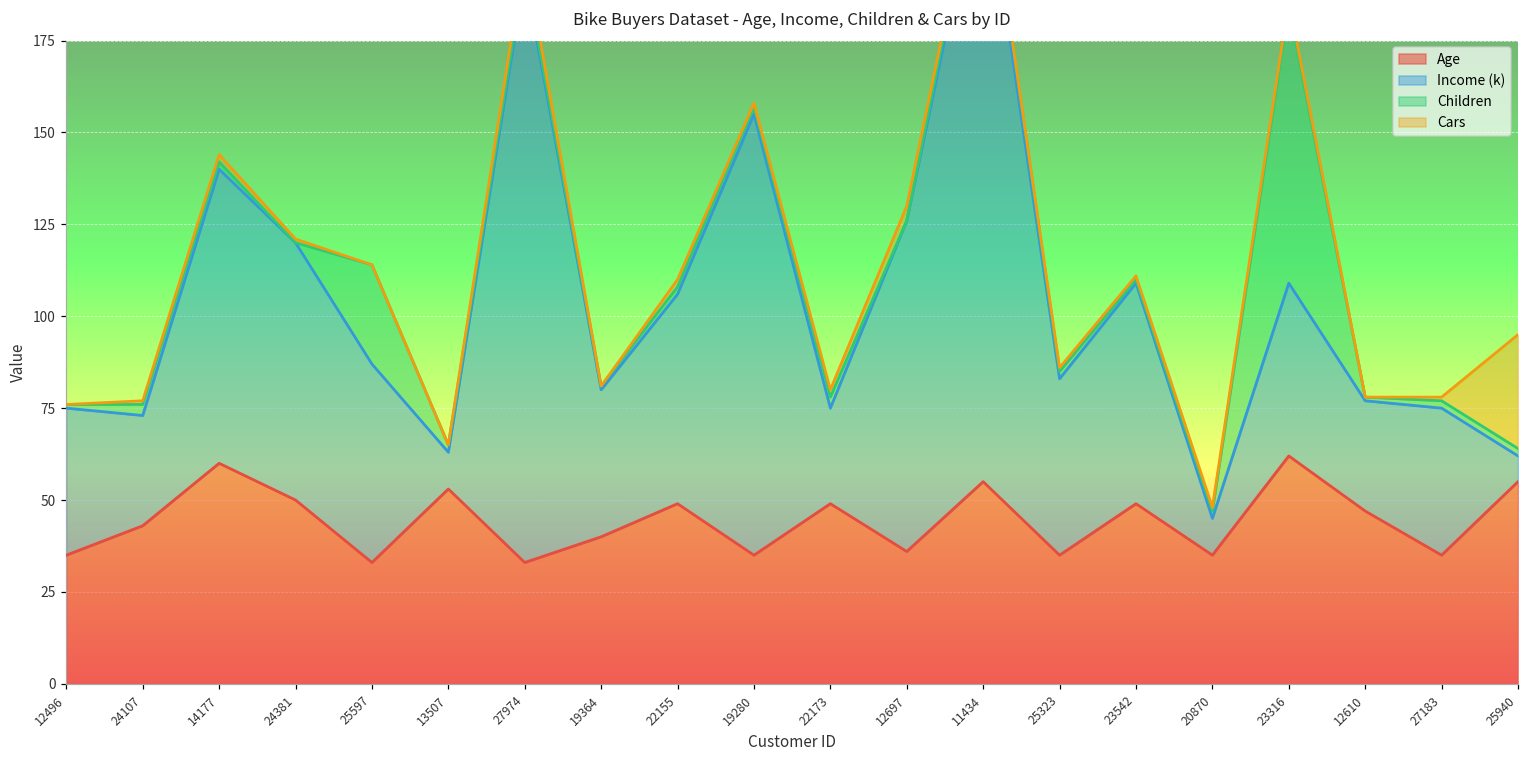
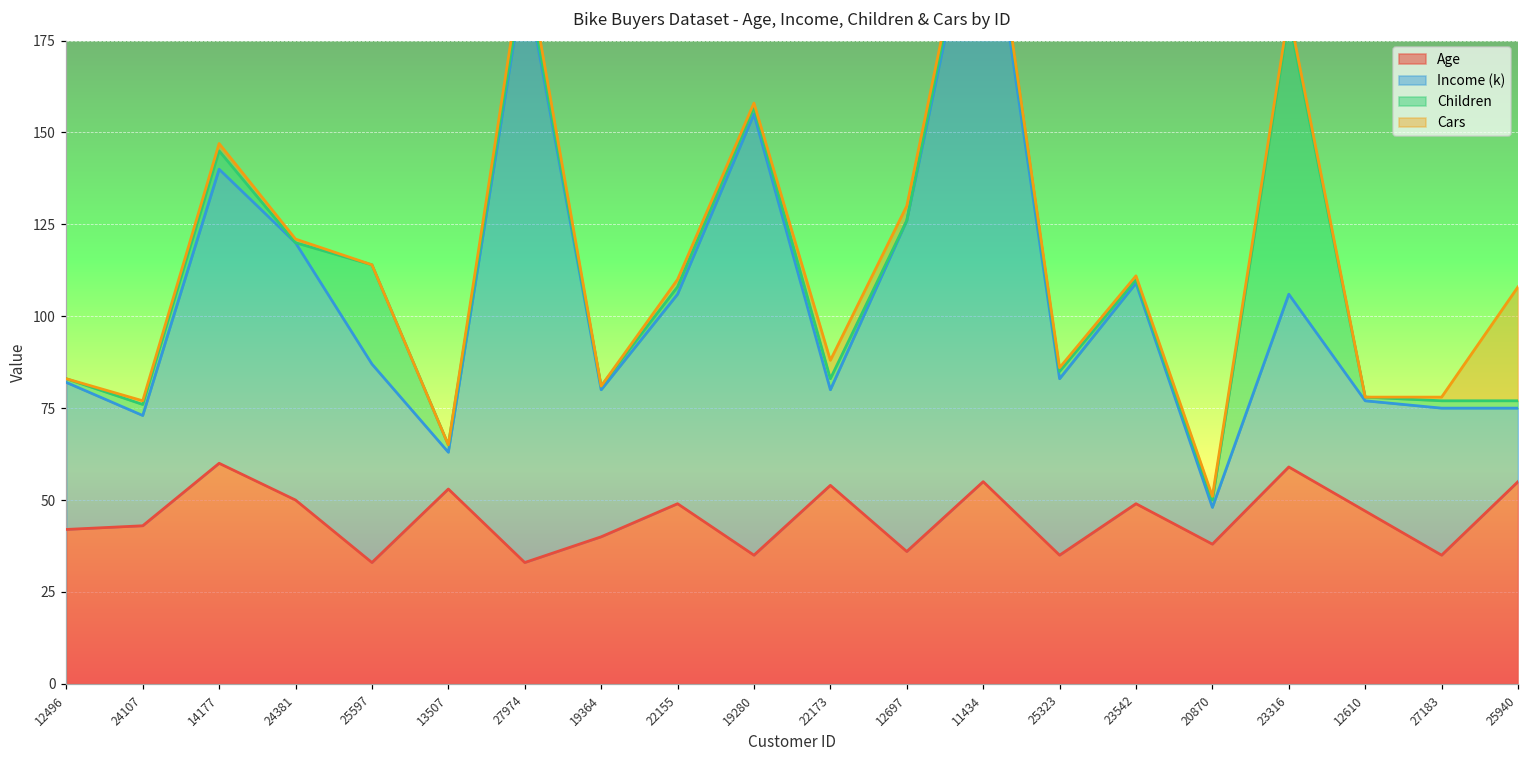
Age, 12496: 35 -> 42
Children, 14177: 2 -> 5
Age, 22173: 49 -> 54
Cars, 22173: 2 -> 5
Age, 20870: 35 -> 38
Age, 23316: 62 -> 59
Income (k), 25940: 7 -> 20
